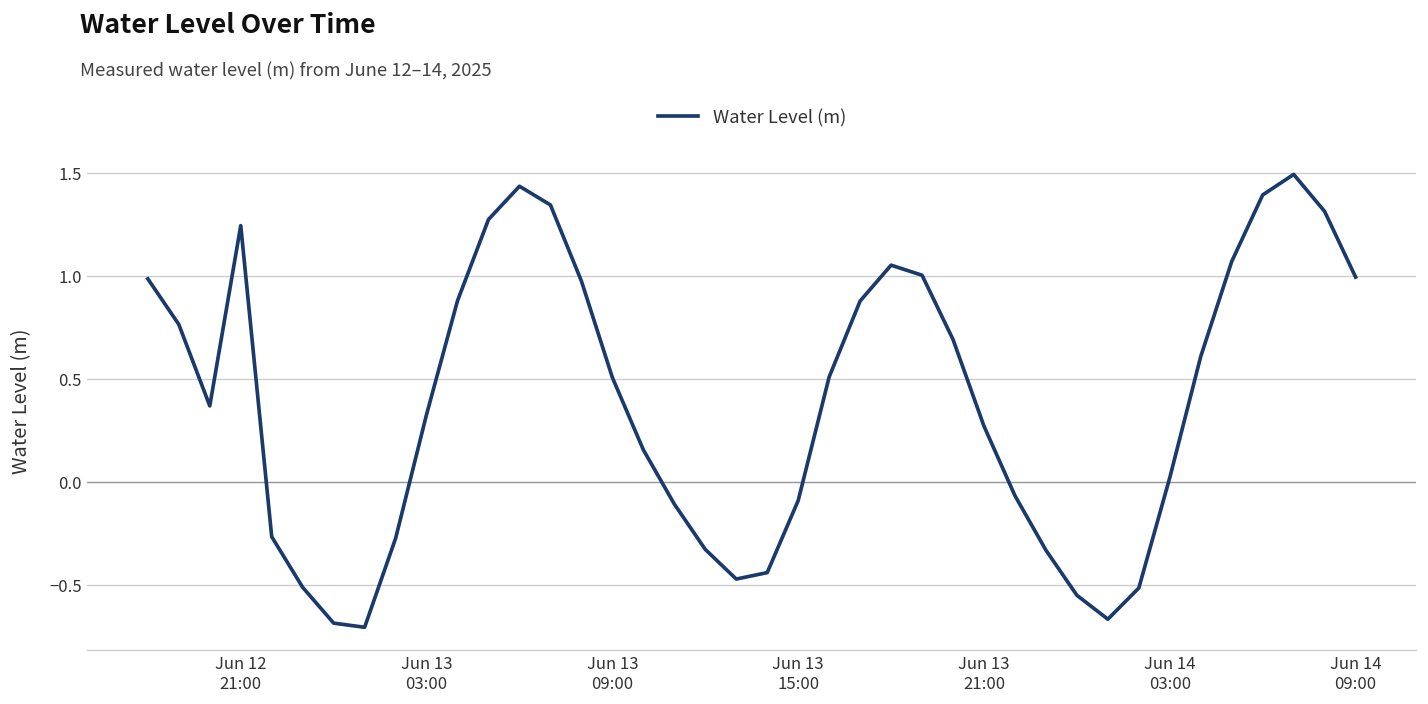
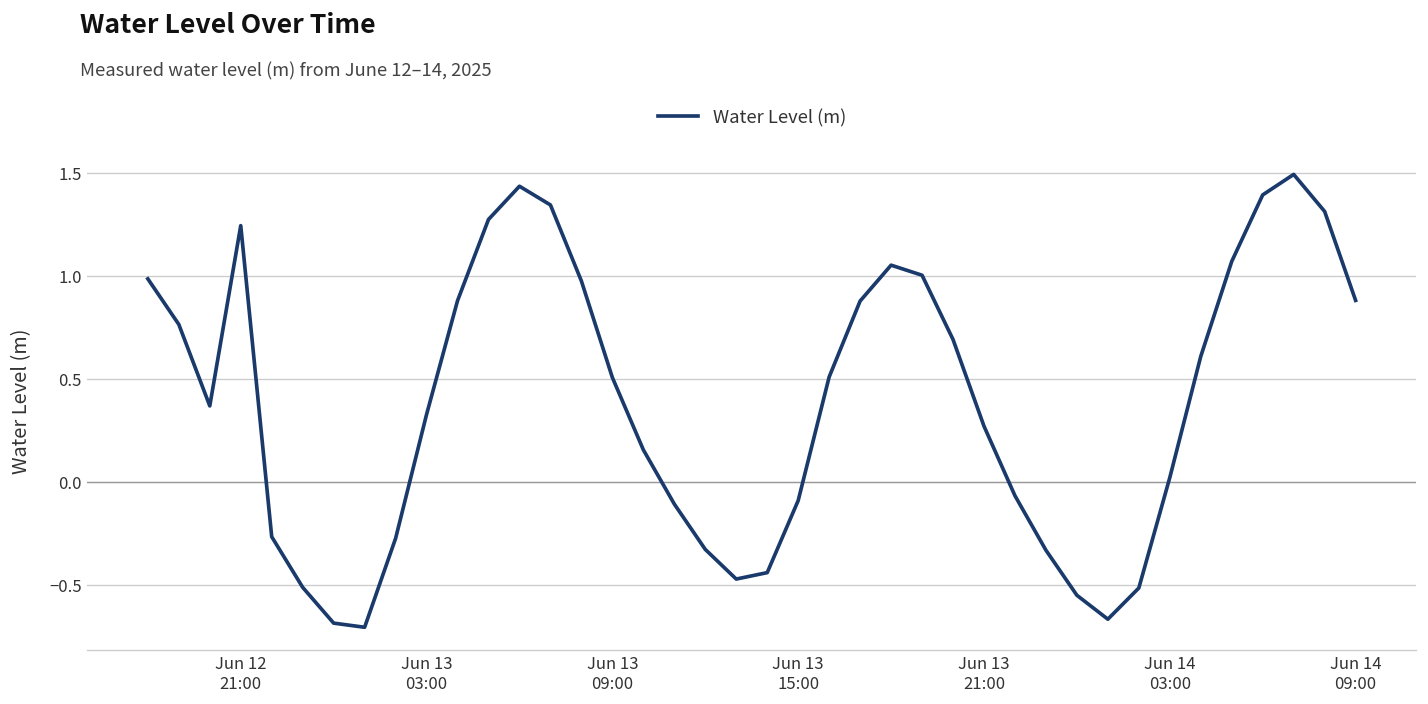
Jun 14 09:00: 0.99 -> 0.88
